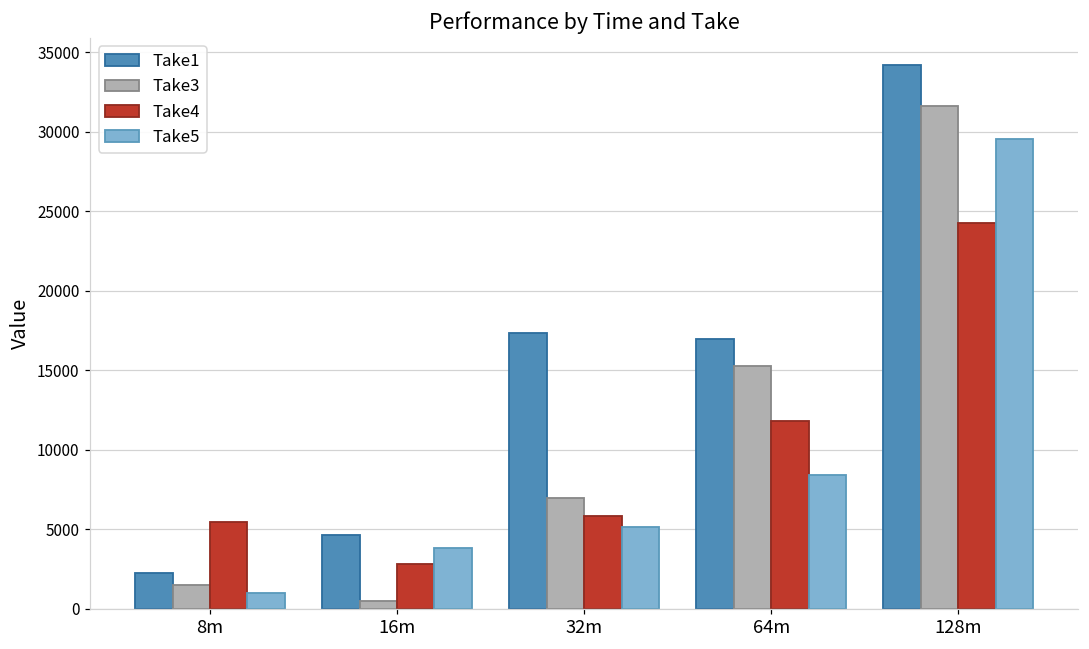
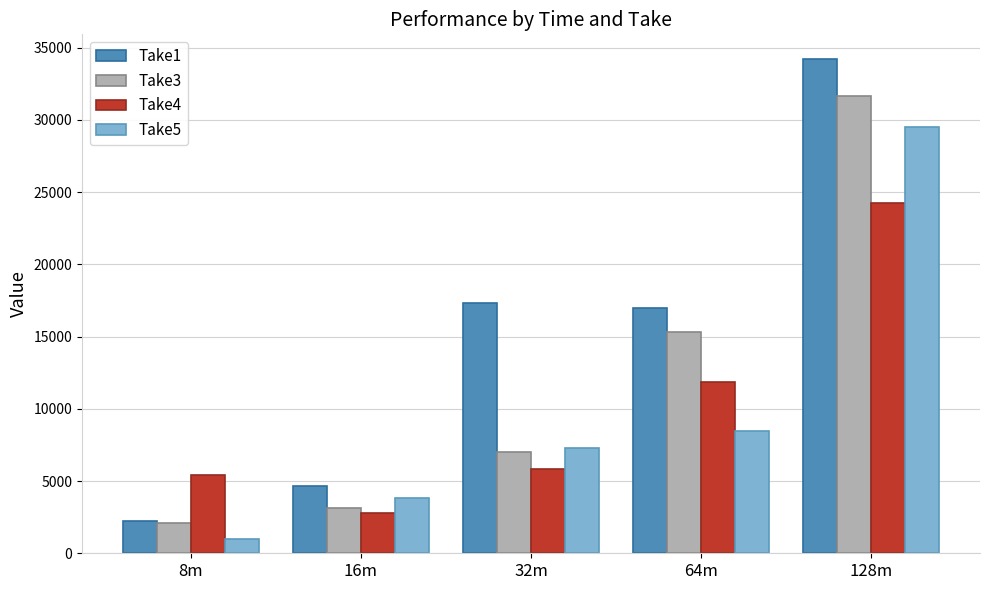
Take3, 8m: 1500 -> 2100
Take3, 16m: 500 -> 3200
Take5, 32m: 5100 -> 7300
